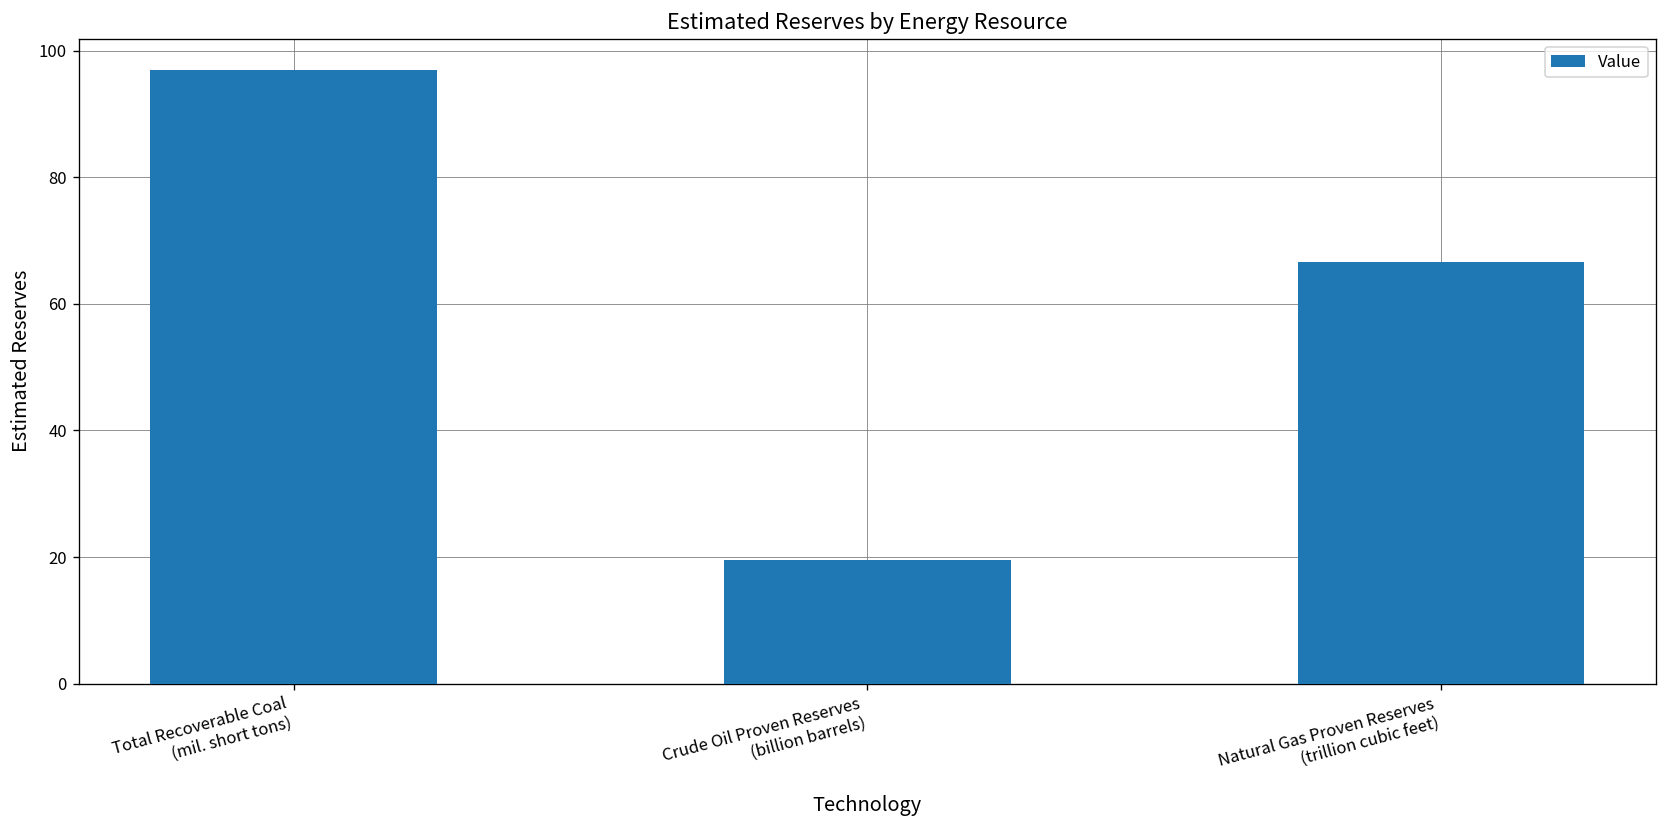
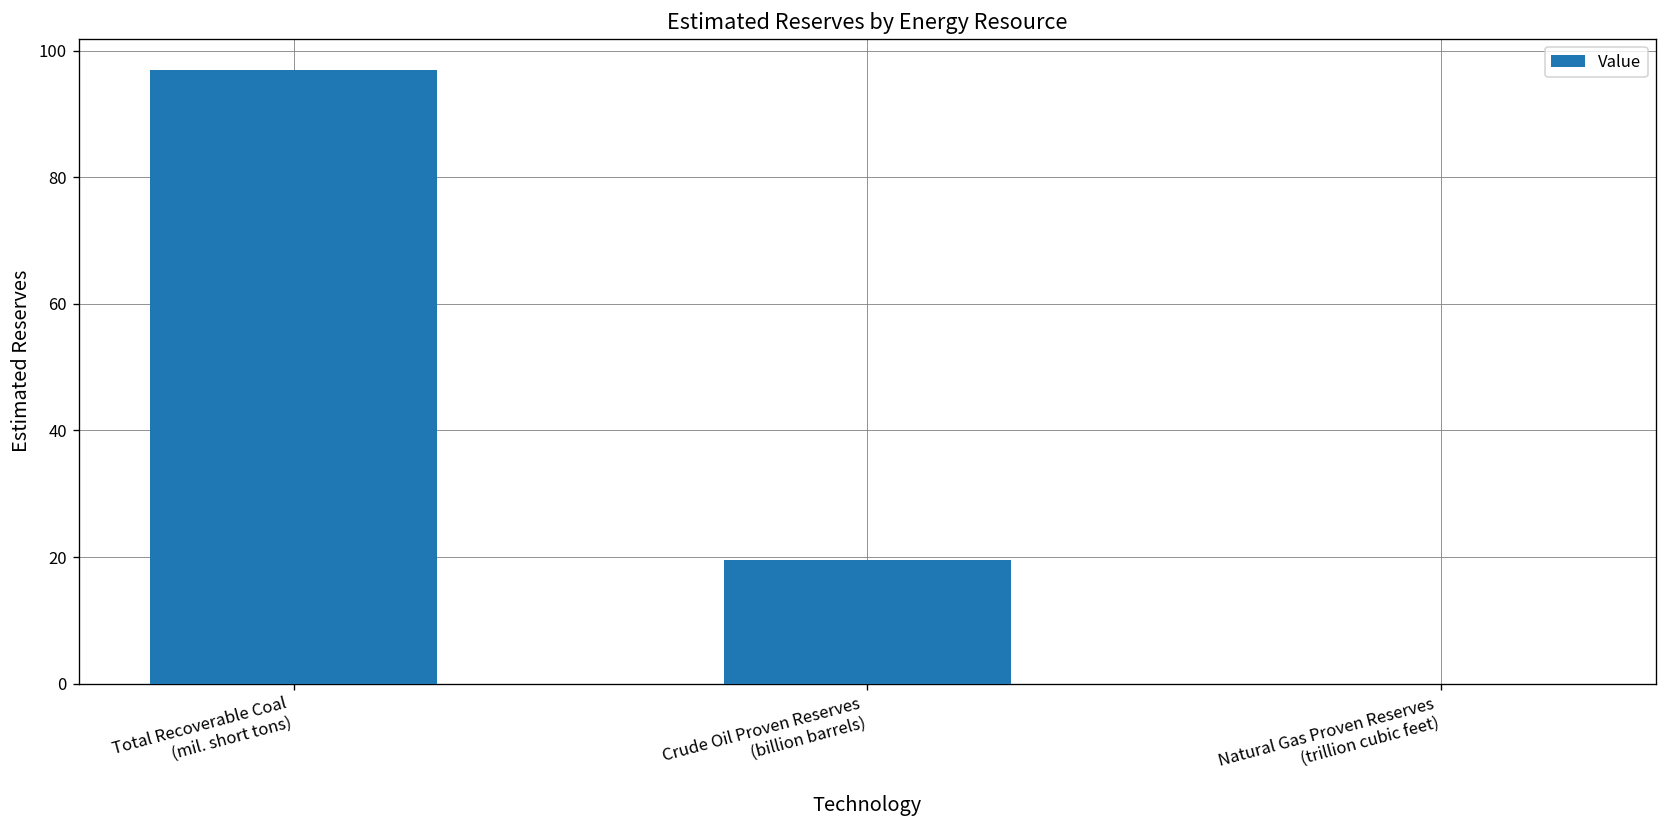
Natural Gas Proven Reserves (trillion cubic feet): 67 -> 0
